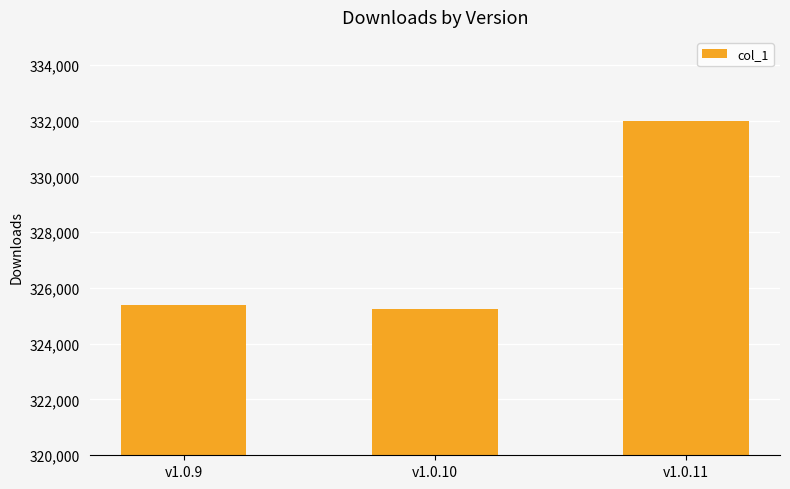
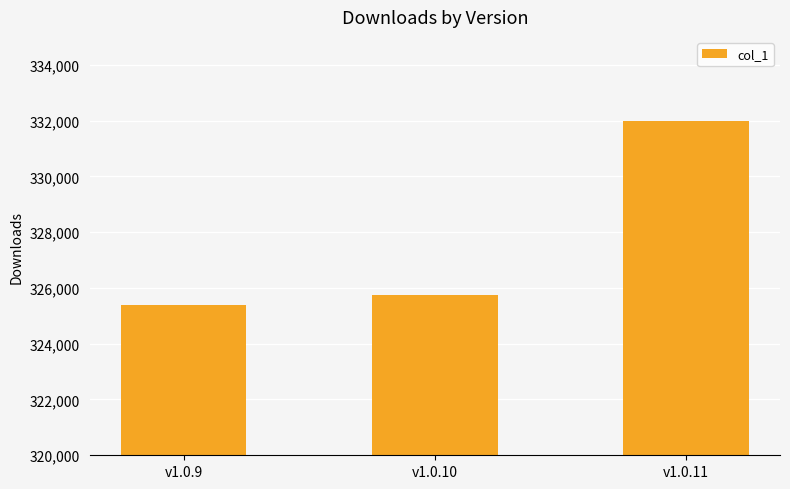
v1.0.10: 325,300 -> 325,700
